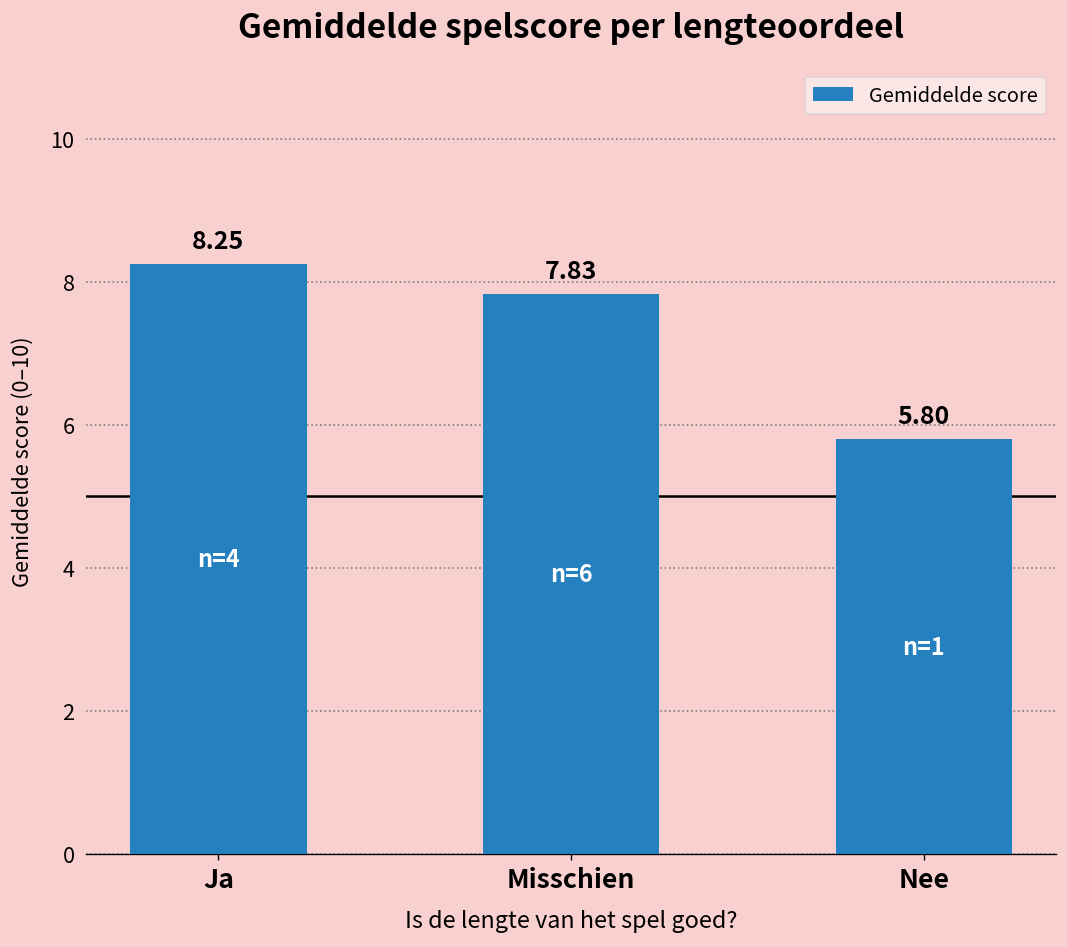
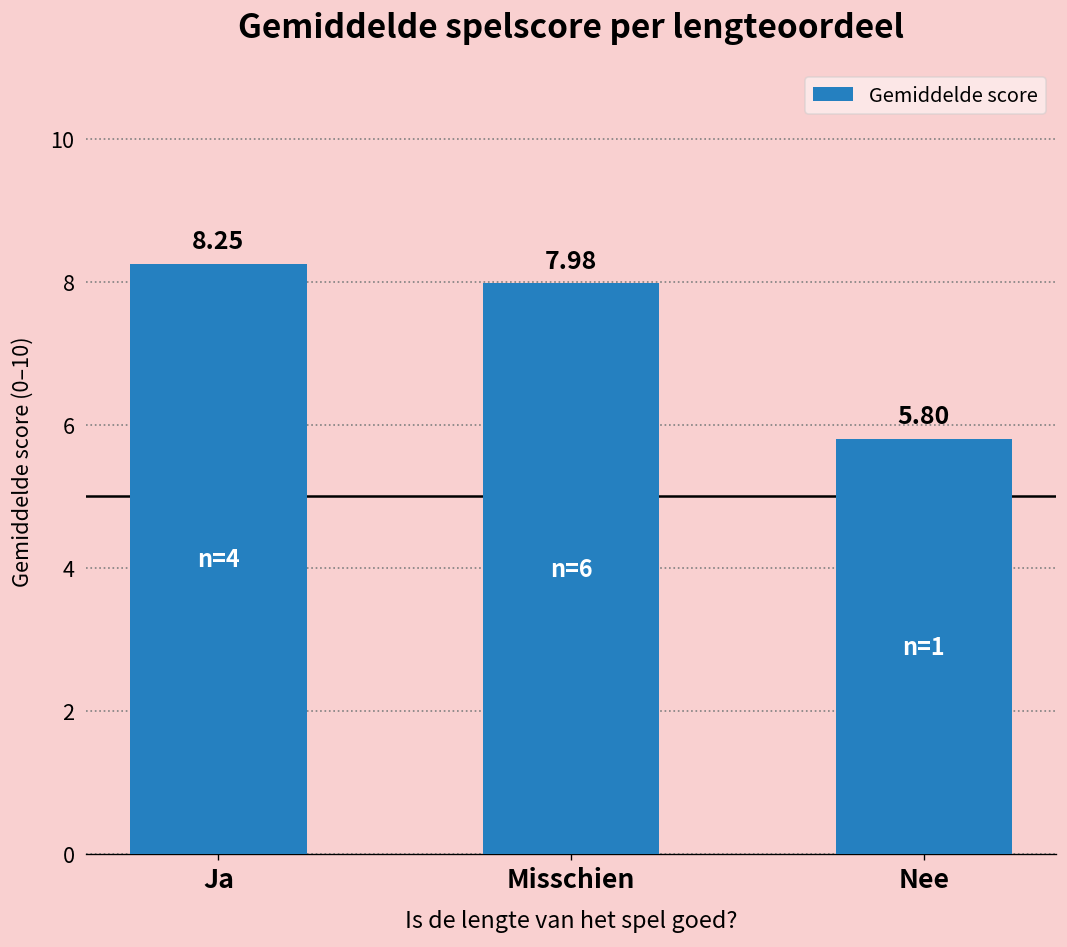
Misschien: 7.83 -> 7.98
